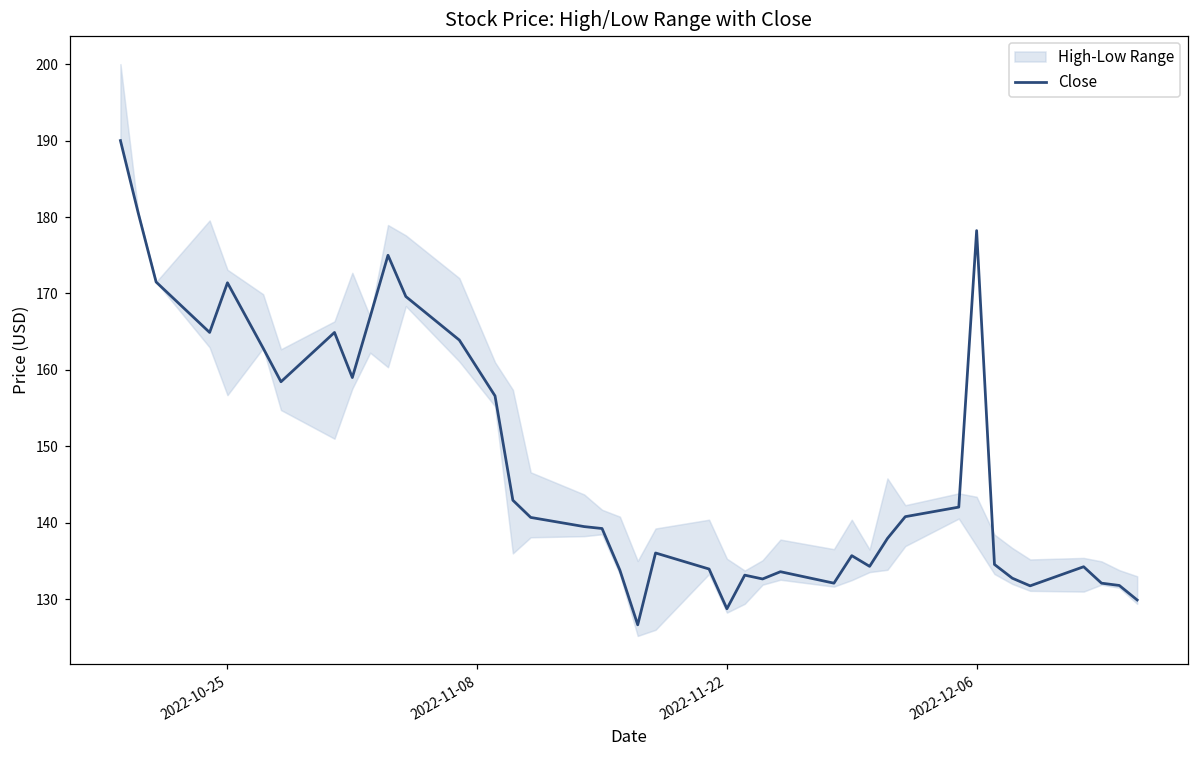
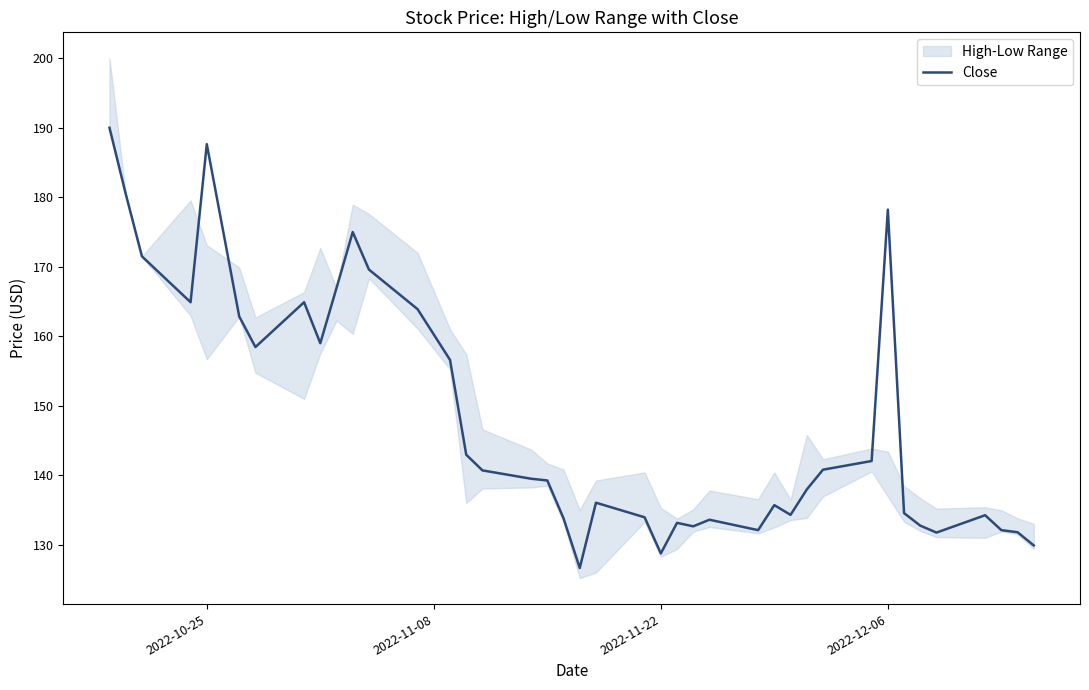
Close, 2022-10-25: 171 -> 188
